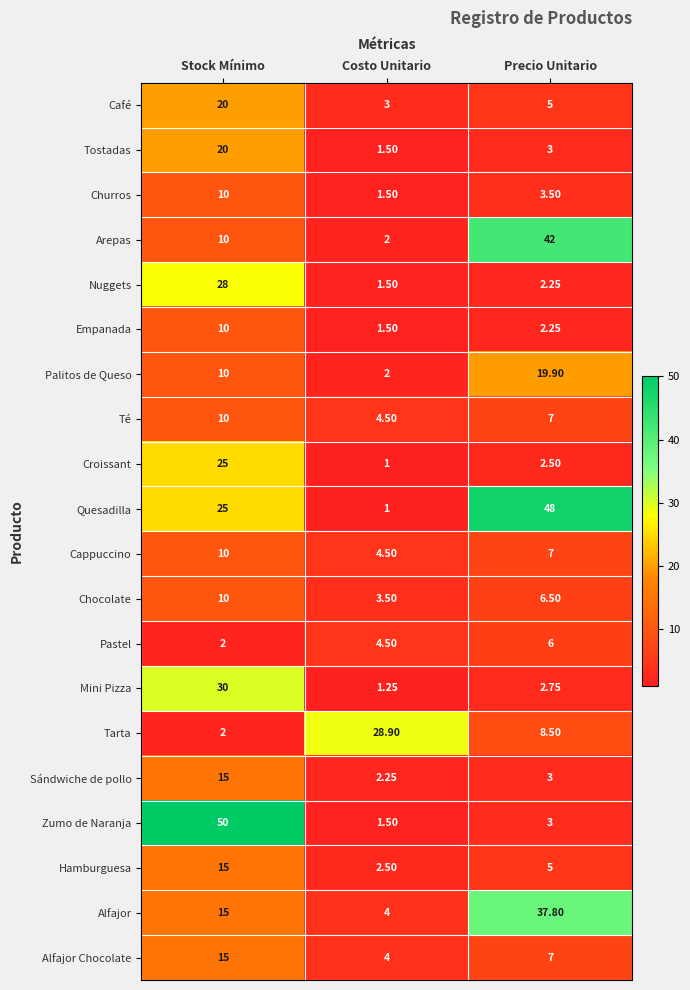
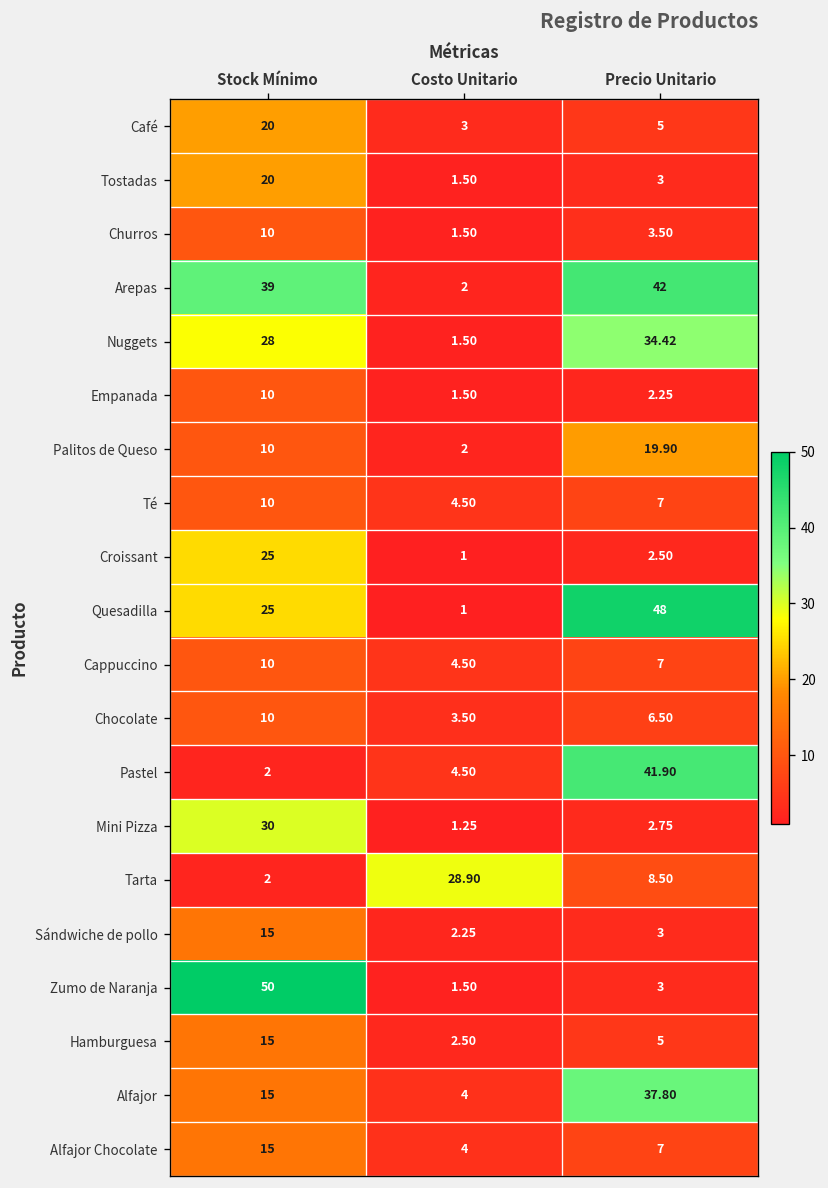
Arepas, Stock Mínimo: 10 -> 39
Nuggets, Precio Unitario: 2.25 -> 34.42
Pastel, Precio Unitario: 6 -> 41.90
